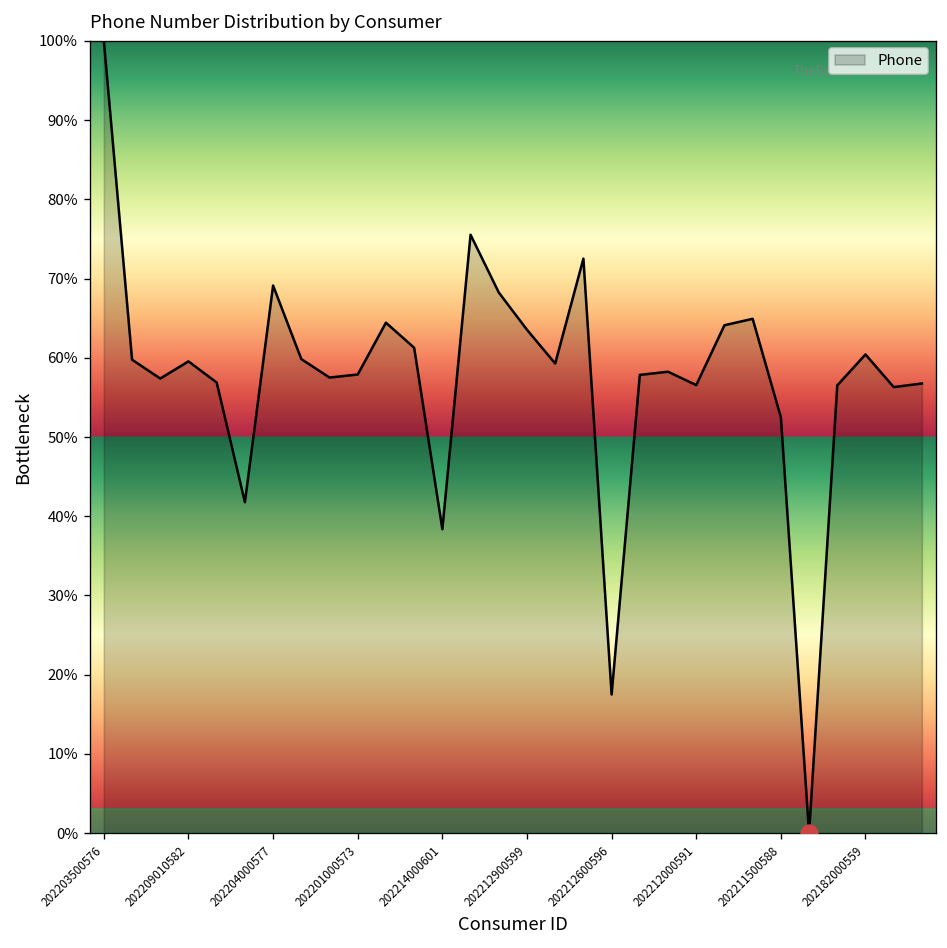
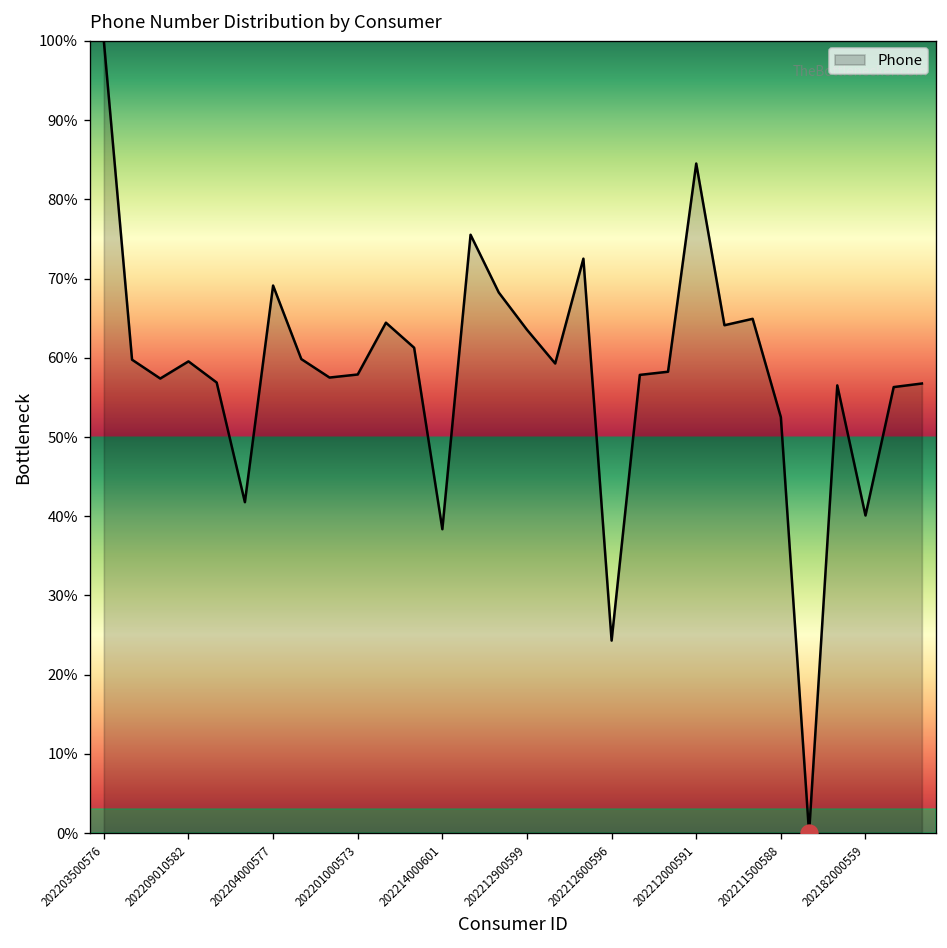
Phone, 202212600596: 17% -> 24%
Phone, 202212000591: 57% -> 85%
Phone, 202182000559: 60% -> 40%
